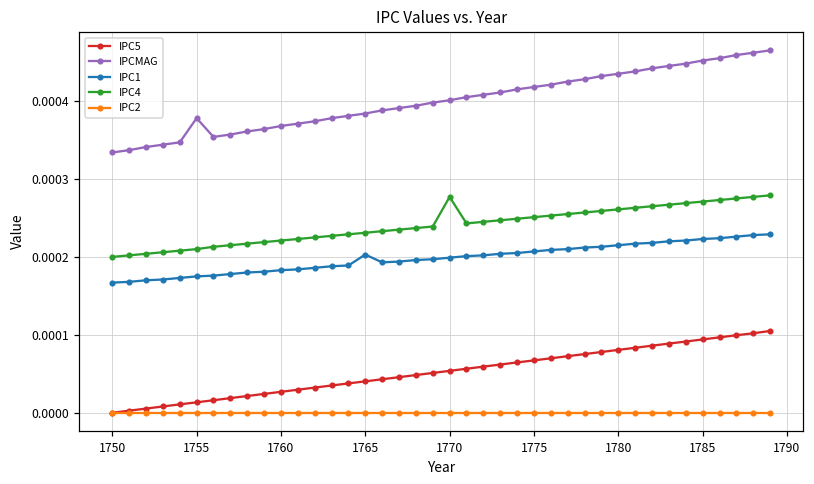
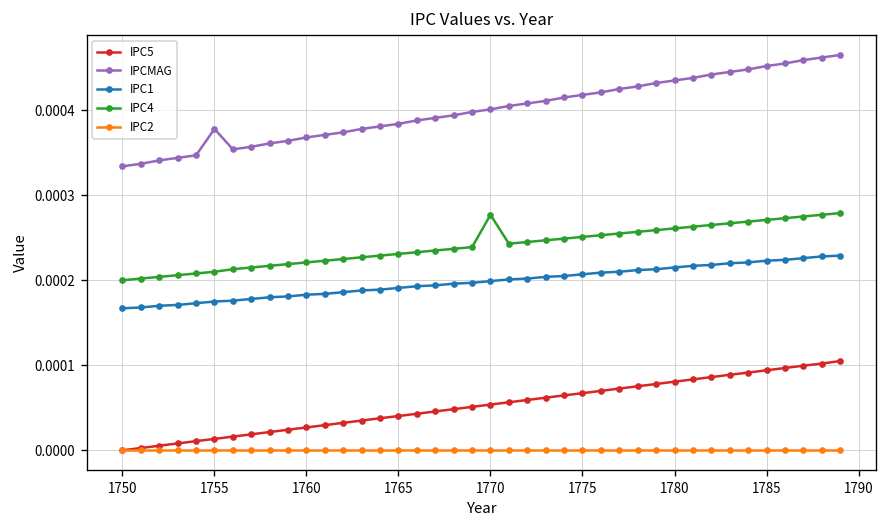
IPC1, 1765: 0.00020 -> 0.00019
